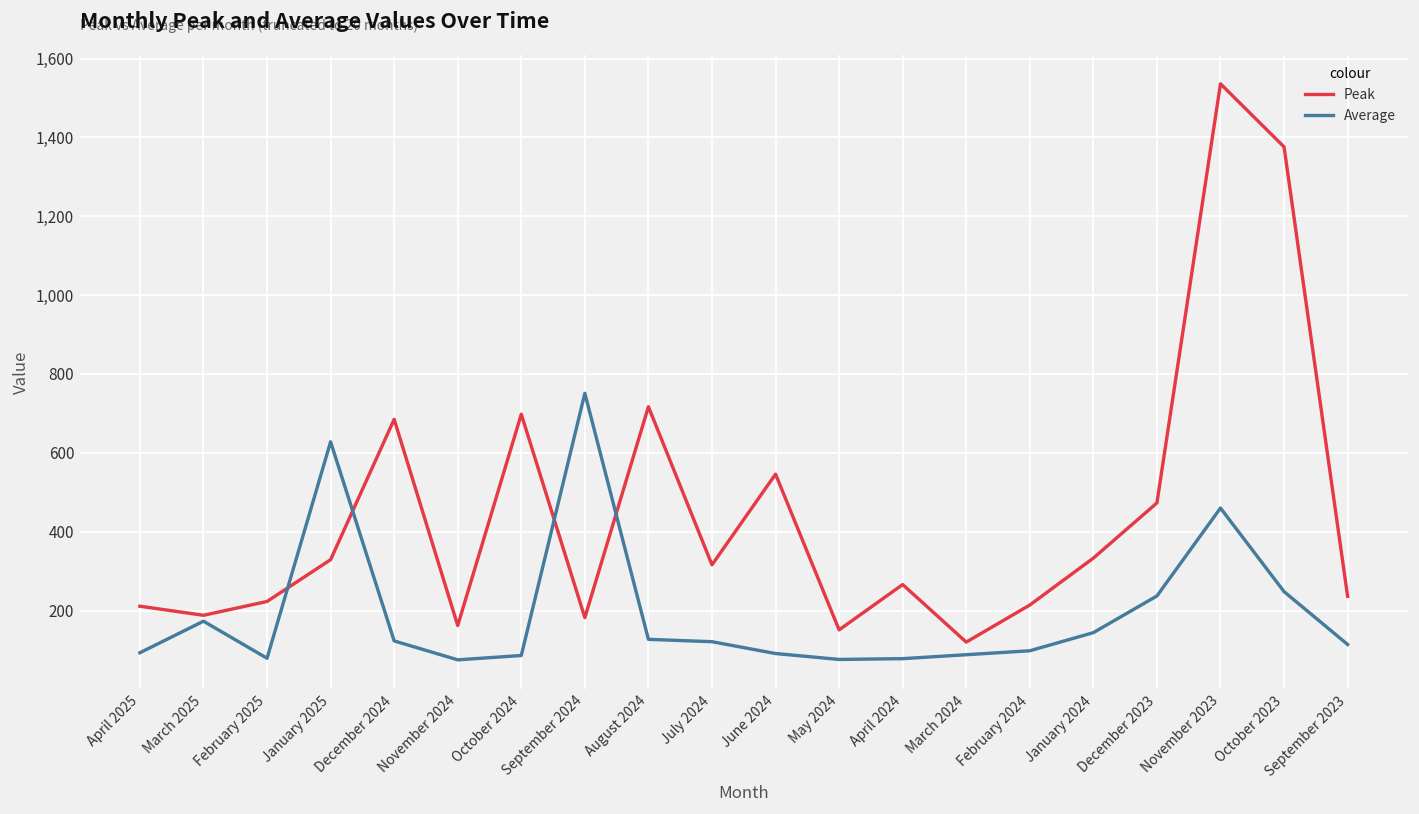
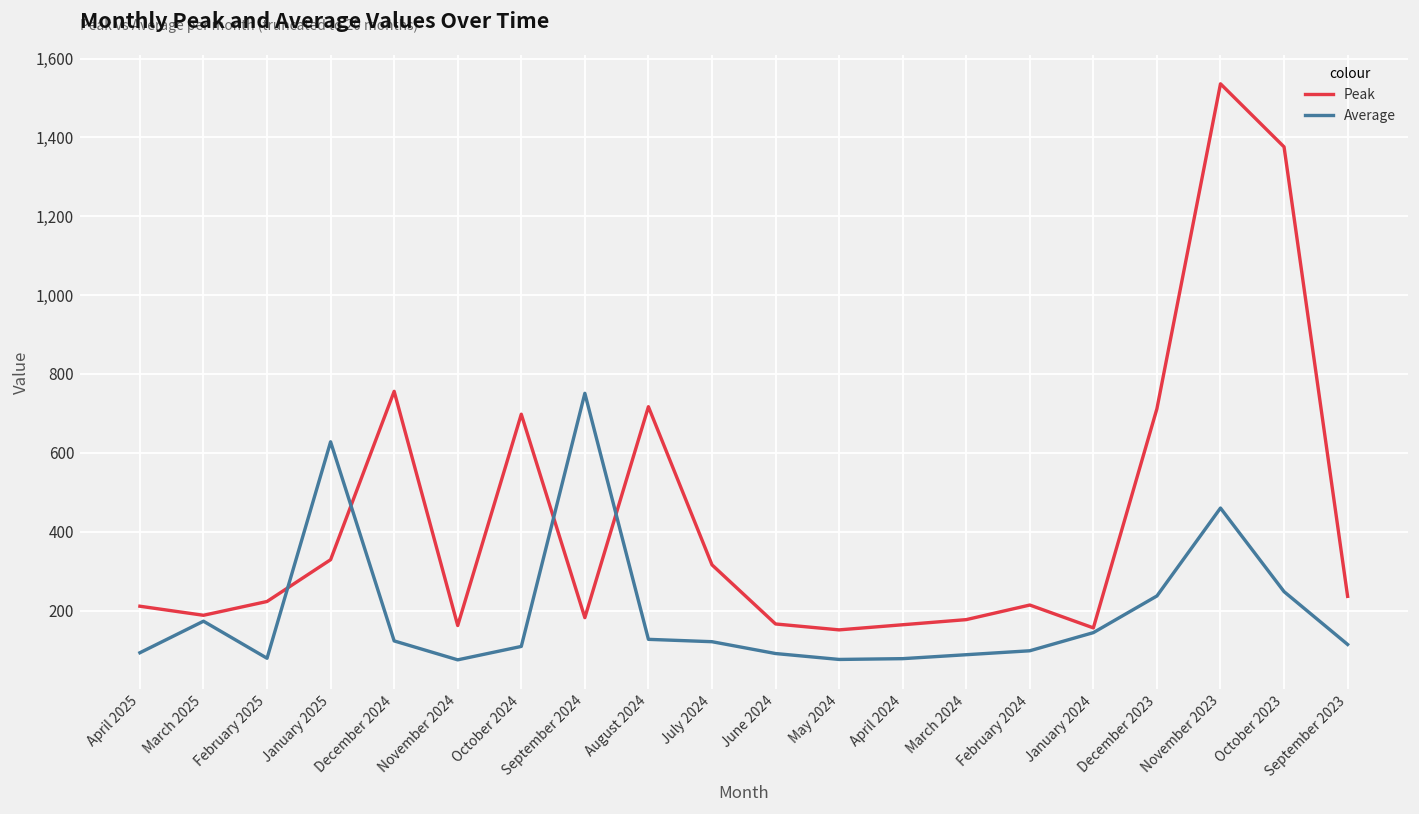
Peak, December 2024: 690 -> 760
Average, October 2024: 90 -> 110
Peak, June 2024: 550 -> 170
Peak, April 2024: 270 -> 160
Peak, March 2024: 120 -> 180
Peak, January 2024: 330 -> 160
Peak, December 2023: 470 -> 710
